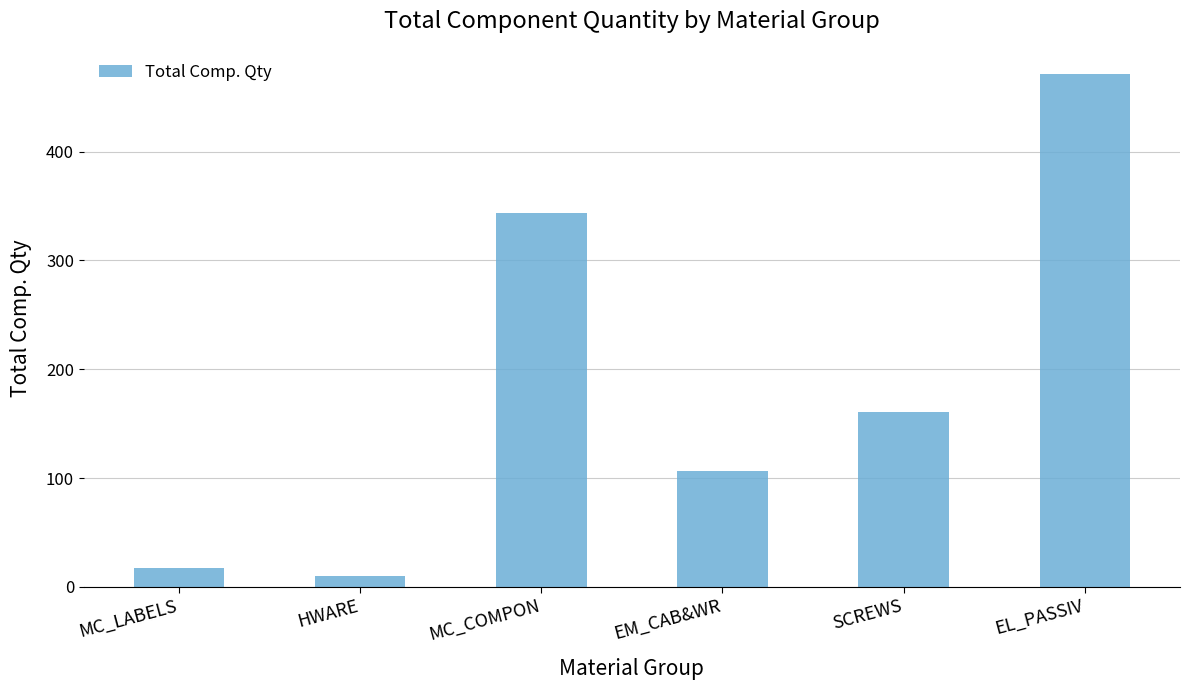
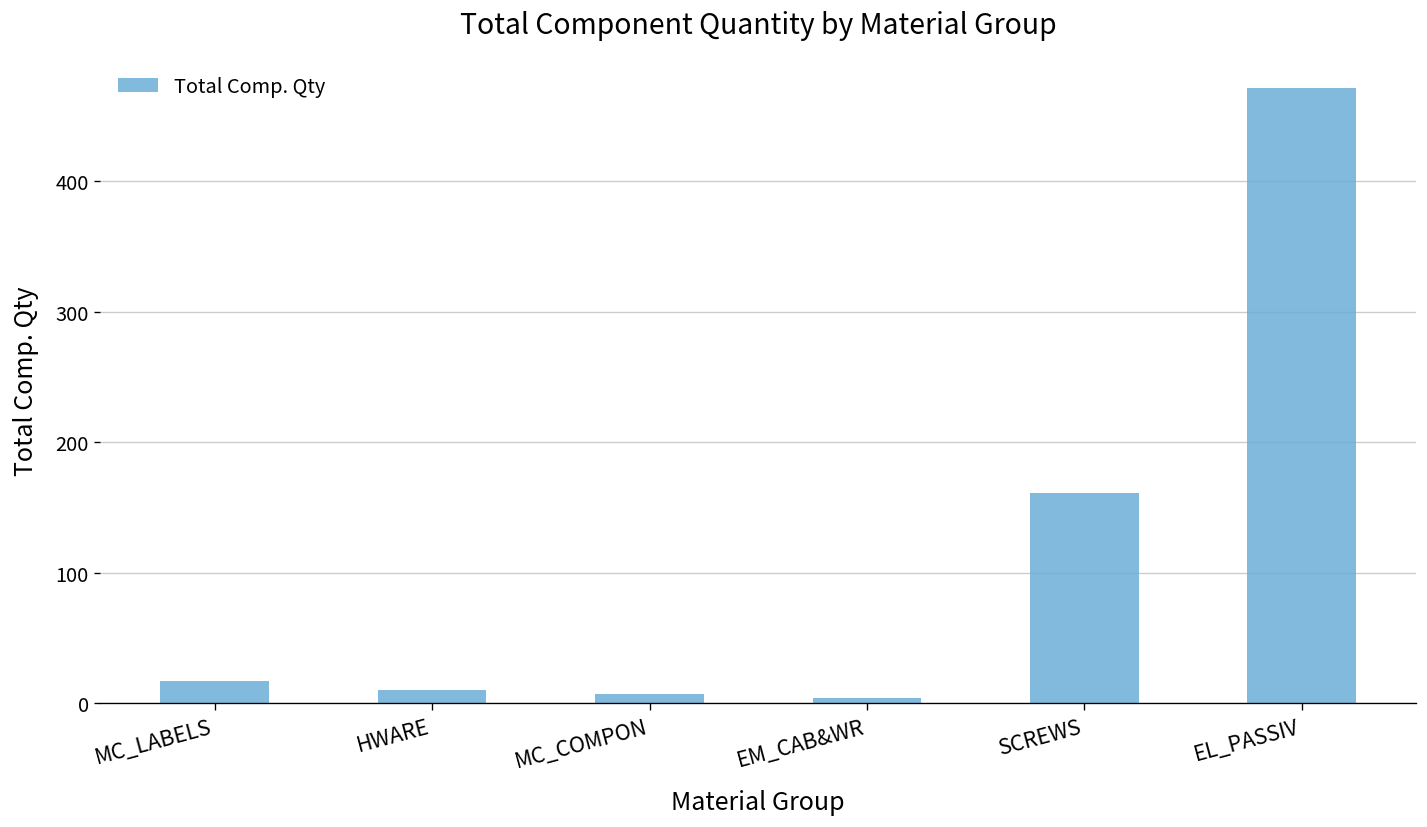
MC_COMPON: 344 -> 7
EM_CAB&WR: 106 -> 4
